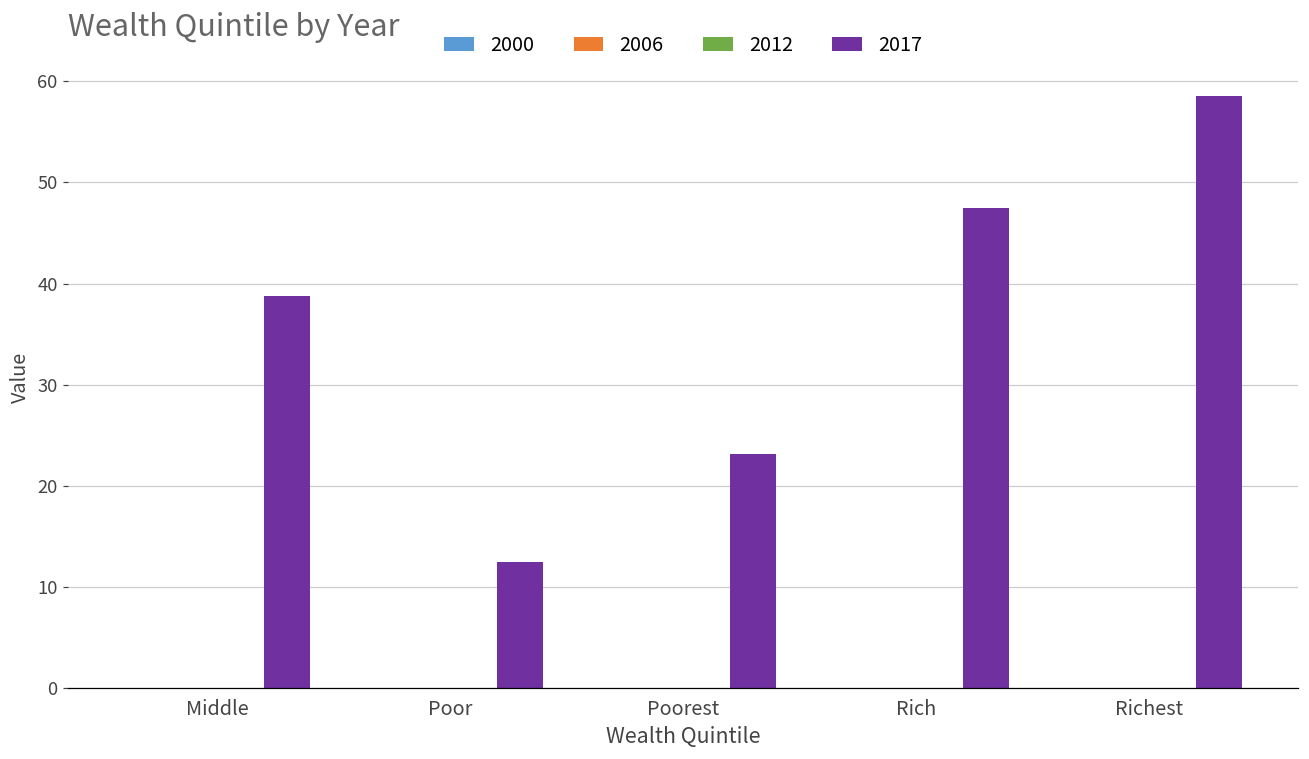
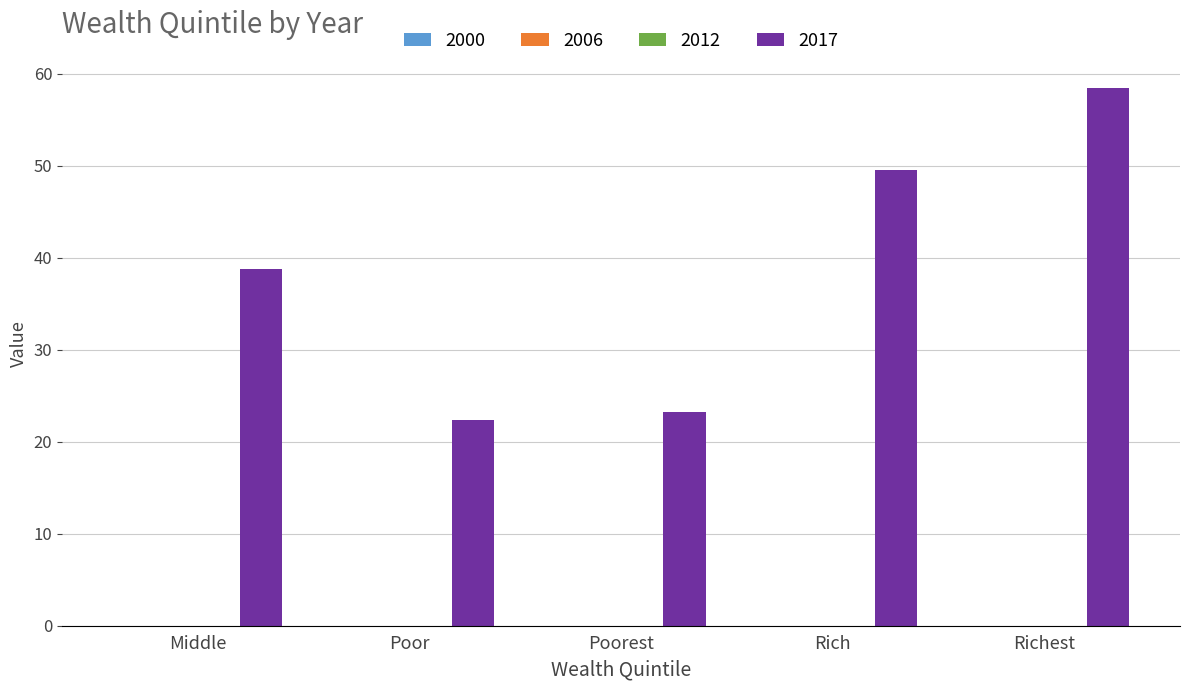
2017, Poor: 13 -> 22
2017, Rich: 48 -> 50
